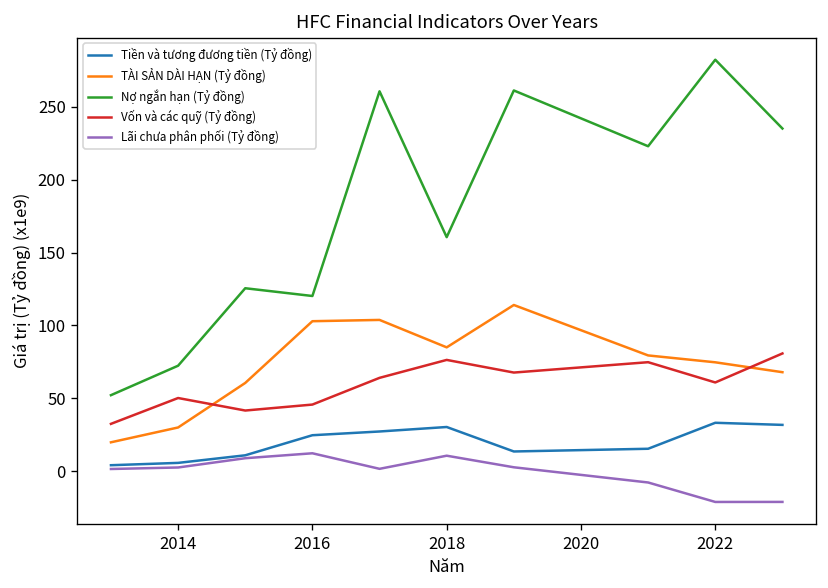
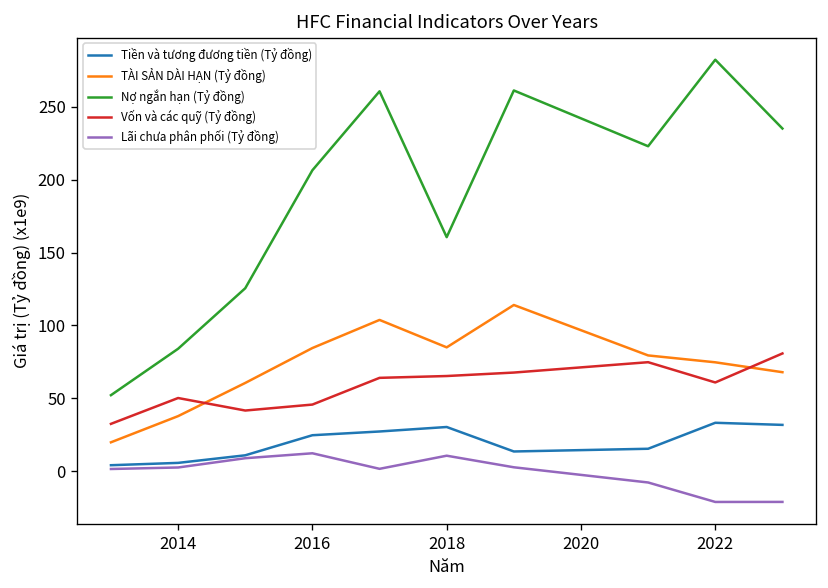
TÀI SẢN DÀI HẠN (Tỷ đồng), 2014: 30 -> 38
Nợ ngắn hạn (Tỷ đồng), 2014: 72 -> 84
TÀI SẢN DÀI HẠN (Tỷ đồng), 2016: 103 -> 84
Nợ ngắn hạn (Tỷ đồng), 2016: 120 -> 206
Vốn và các quỹ (Tỷ đồng), 2018: 76 -> 65
